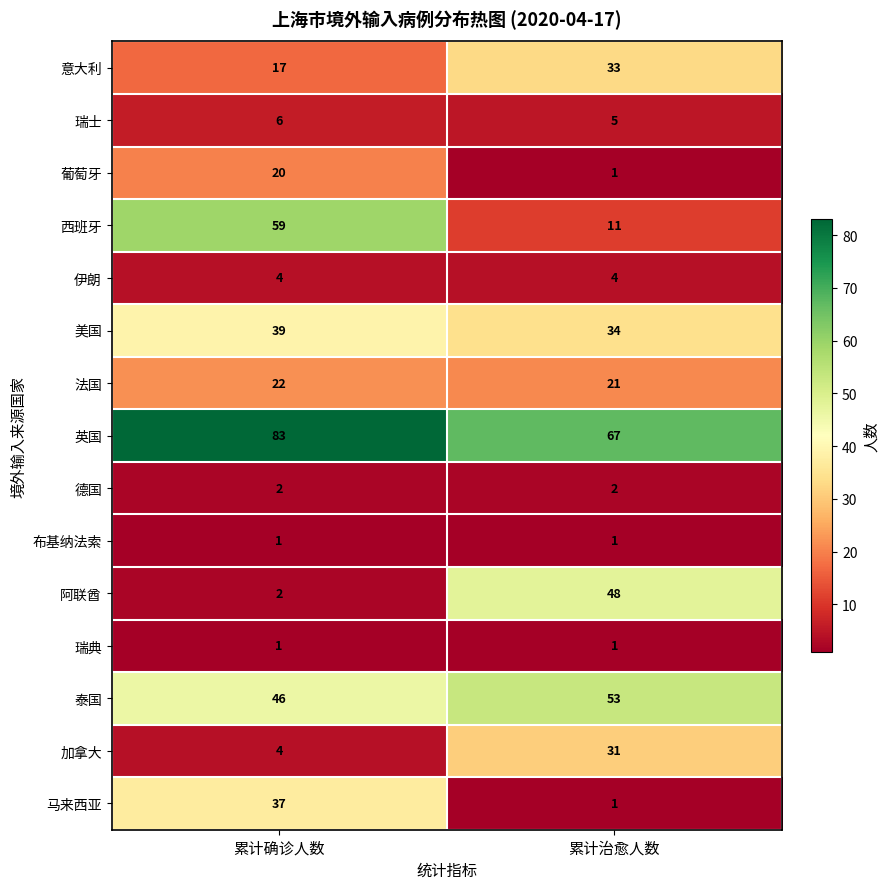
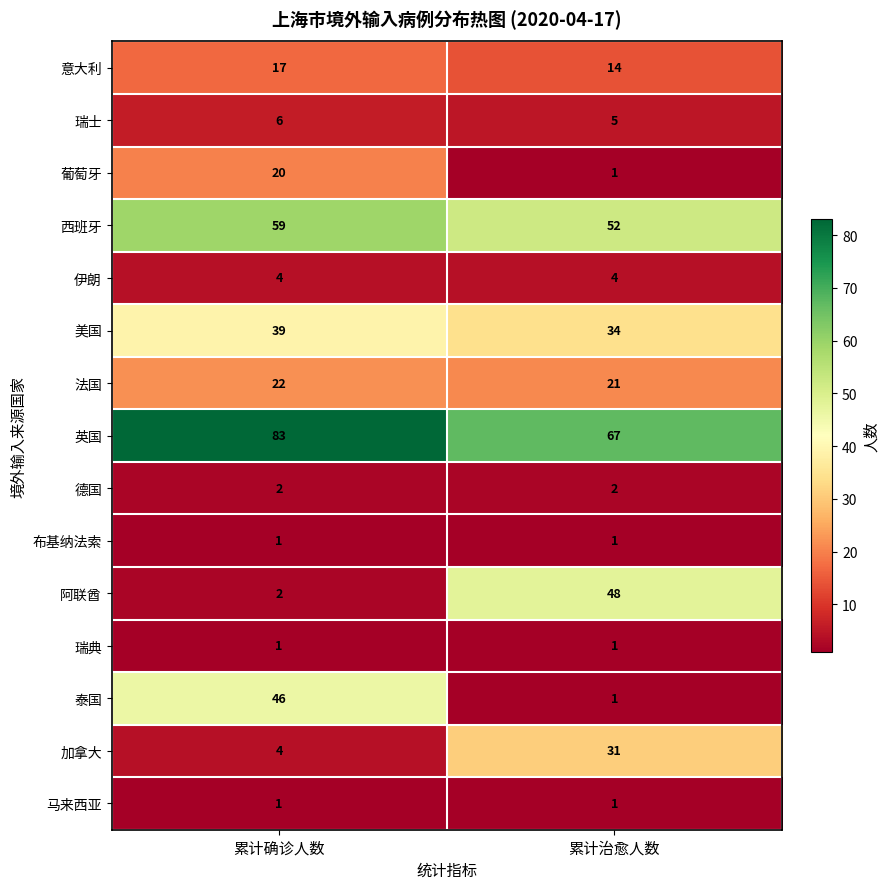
意大利, 累计治愈人数: 33 -> 14
西班牙, 累计治愈人数: 11 -> 52
泰国, 累计治愈人数: 53 -> 1
马来西亚, 累计确诊人数: 37 -> 1
